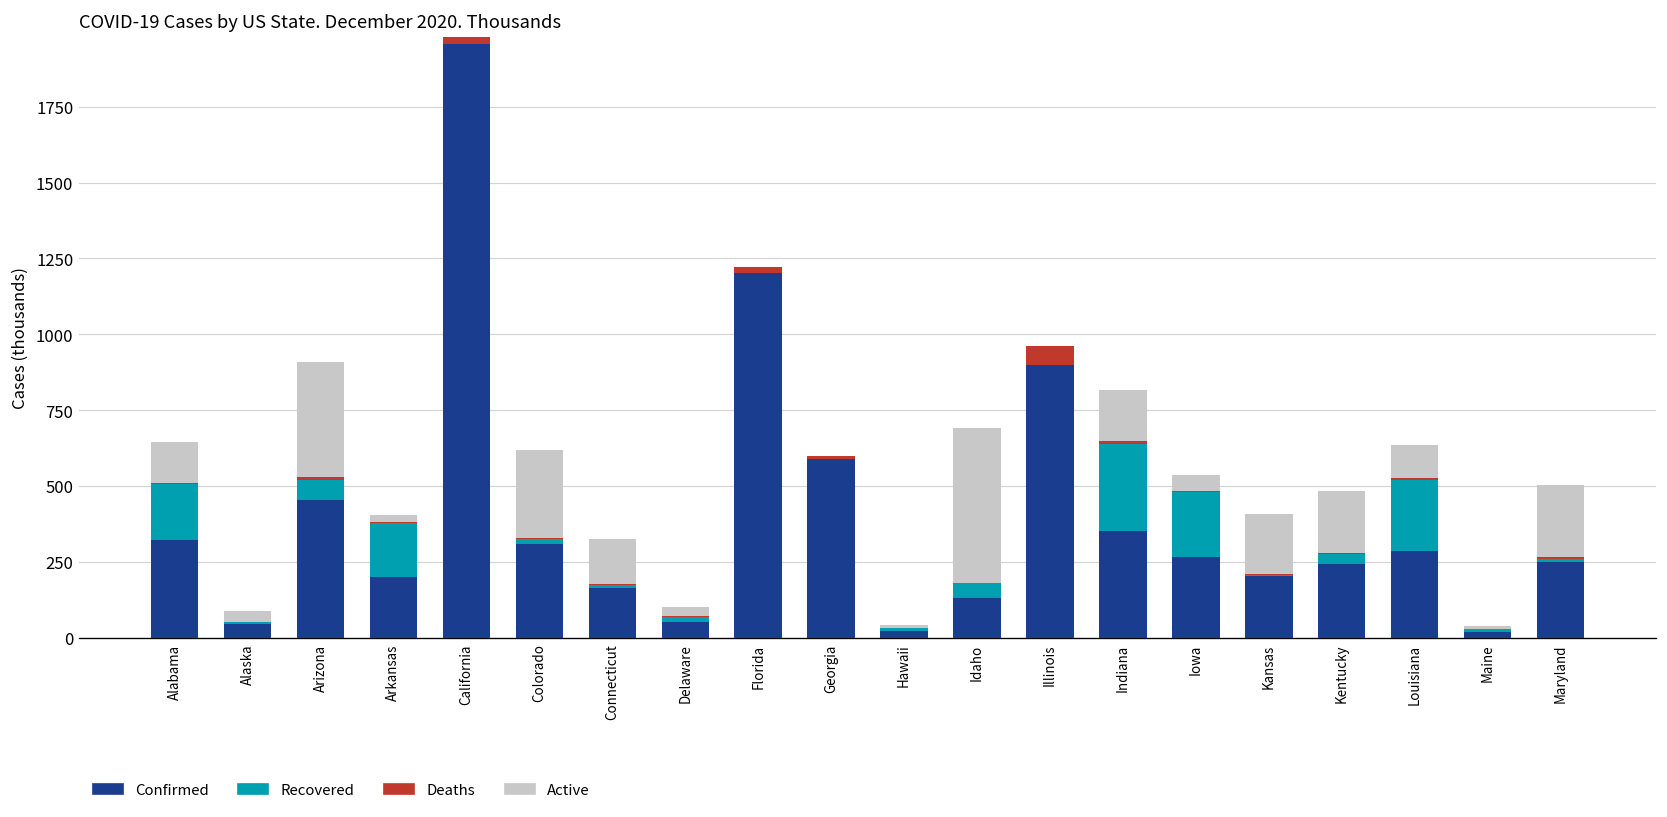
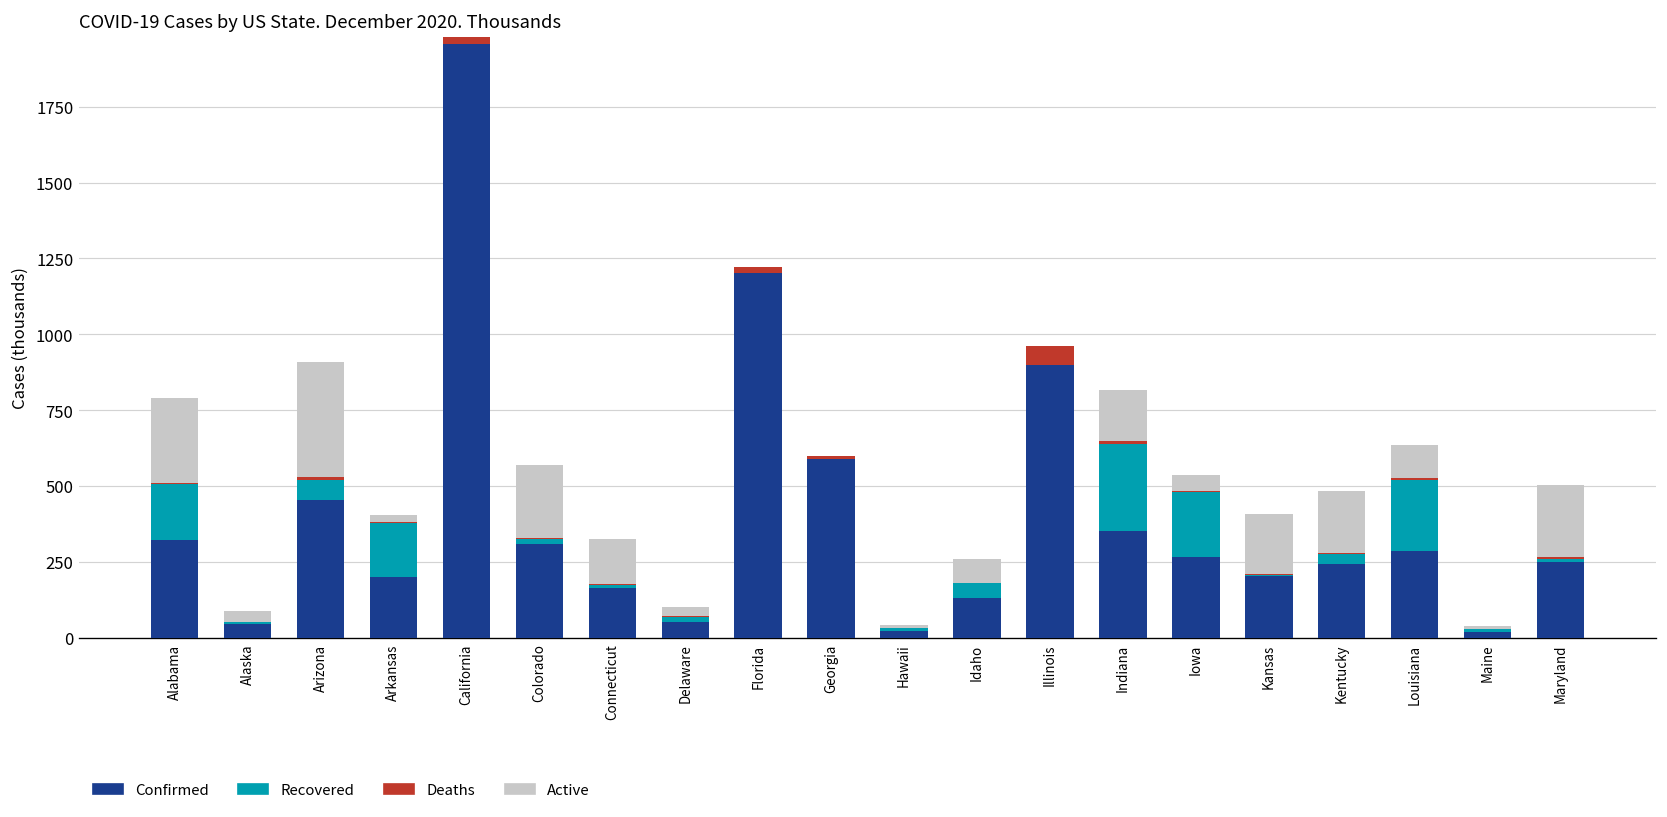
Active, Alabama: 130 -> 280
Active, Colorado: 290 -> 240
Active, Idaho: 510 -> 80
